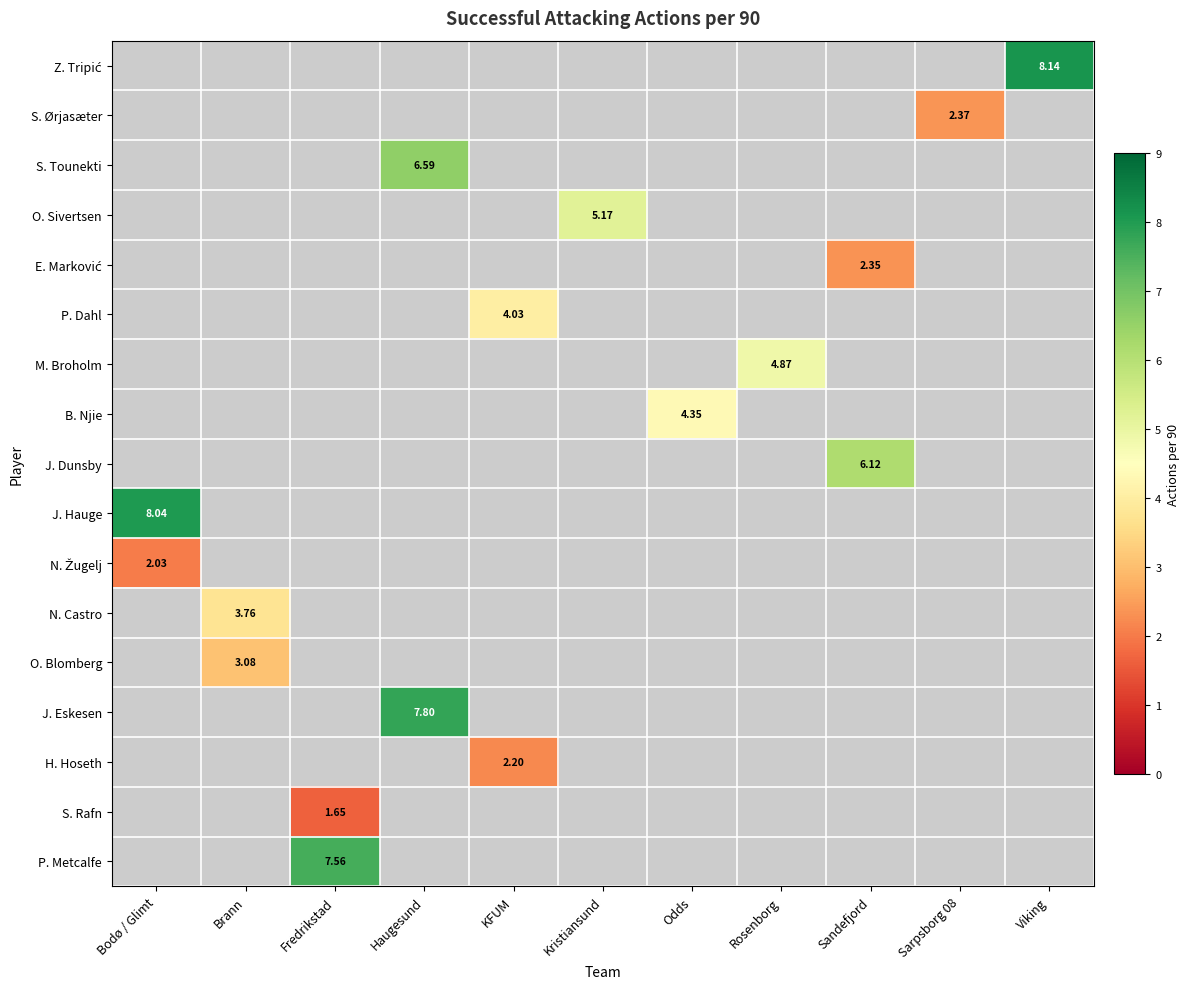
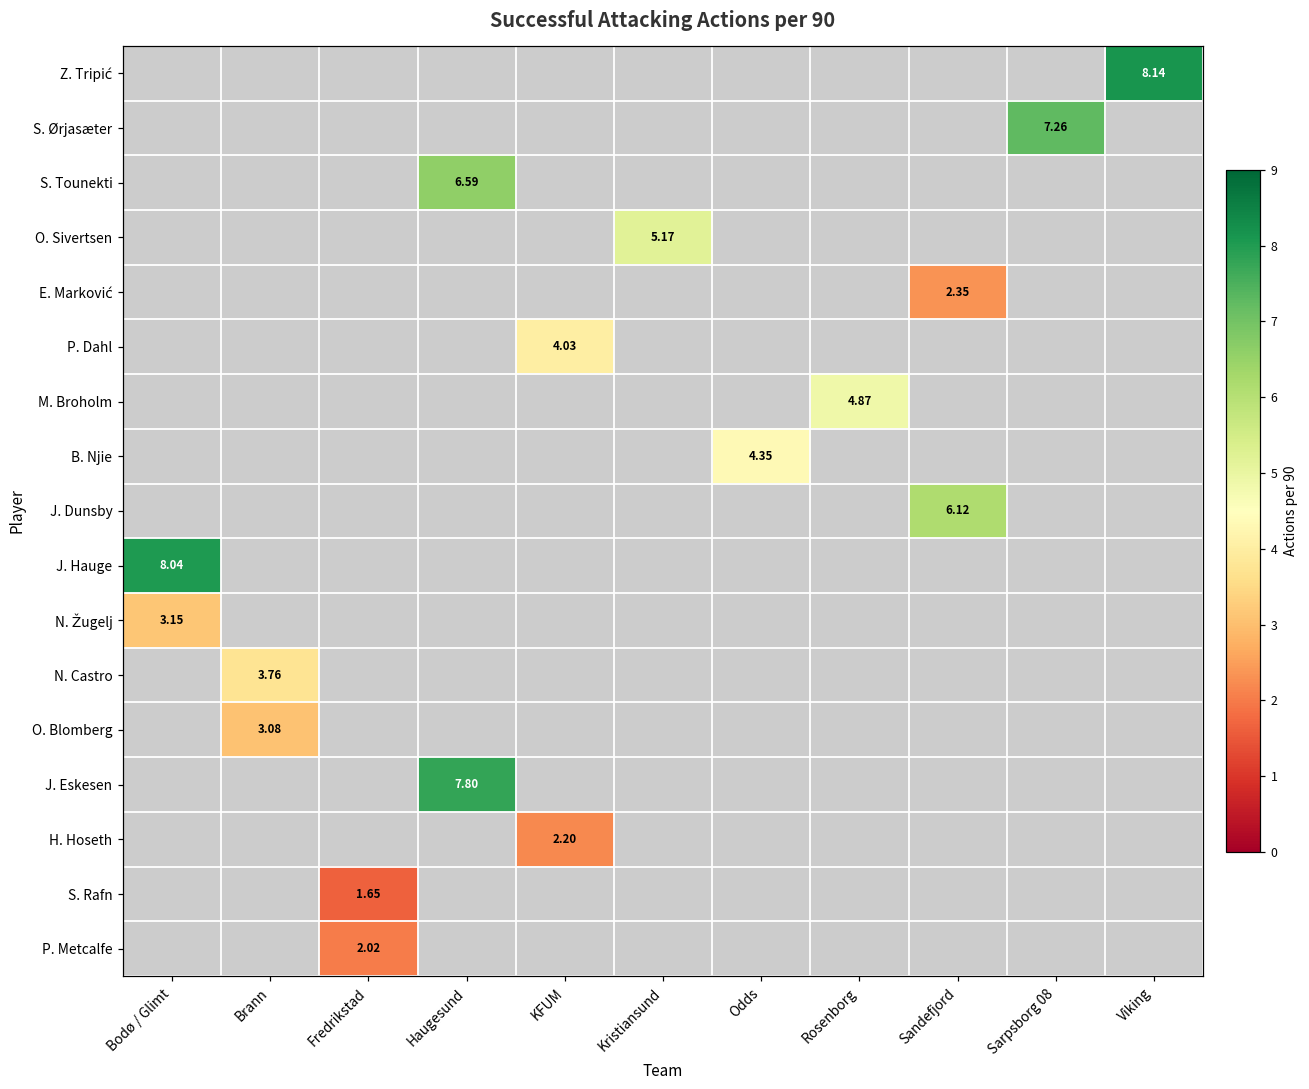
S. Ørjasæter, Sarpsborg 08: 2.37 -> 7.26
N. Žugelj, Bodø / Glimt: 2.03 -> 3.15
P. Metcalfe, Fredrikstad: 7.56 -> 2.02
